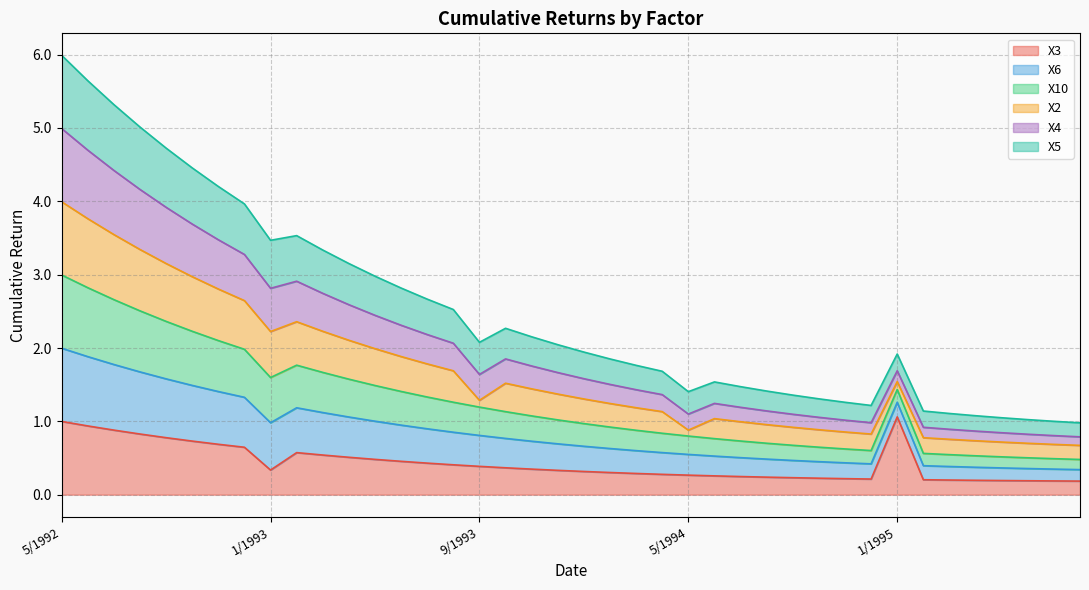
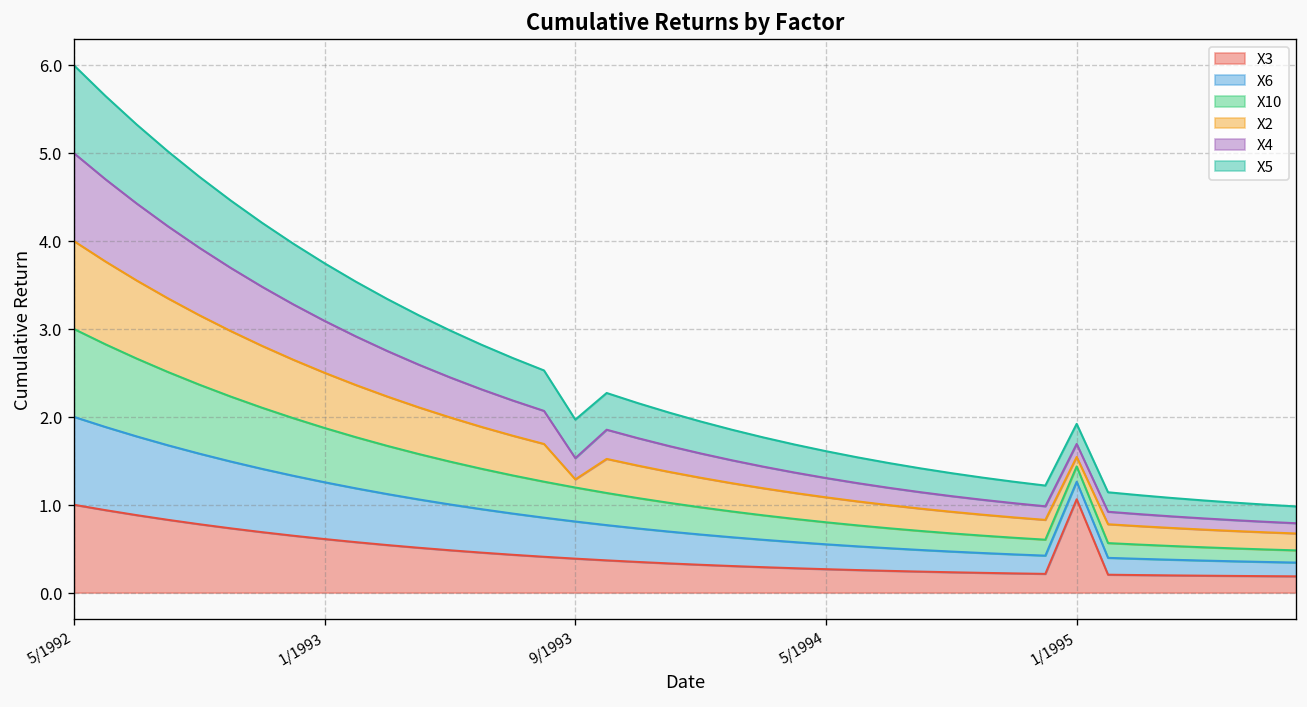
X3, 1/1993: 0.3 -> 0.6
X4, 9/1993: 0.4 -> 0.2
X2, 5/1994: 0.1 -> 0.3
